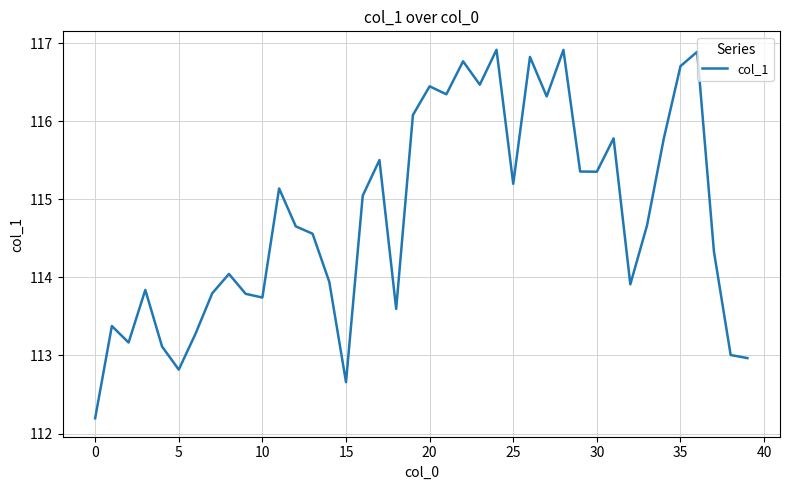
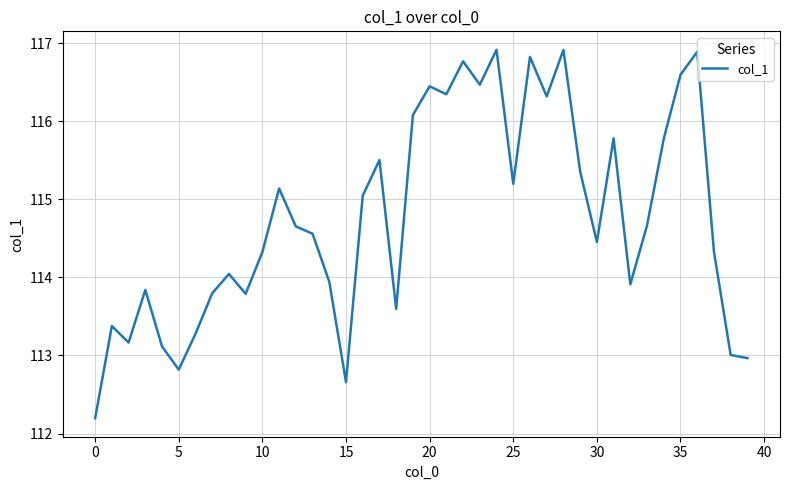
10: 113.7 -> 114.3
30: 115.4 -> 114.5
35: 116.7 -> 116.6
